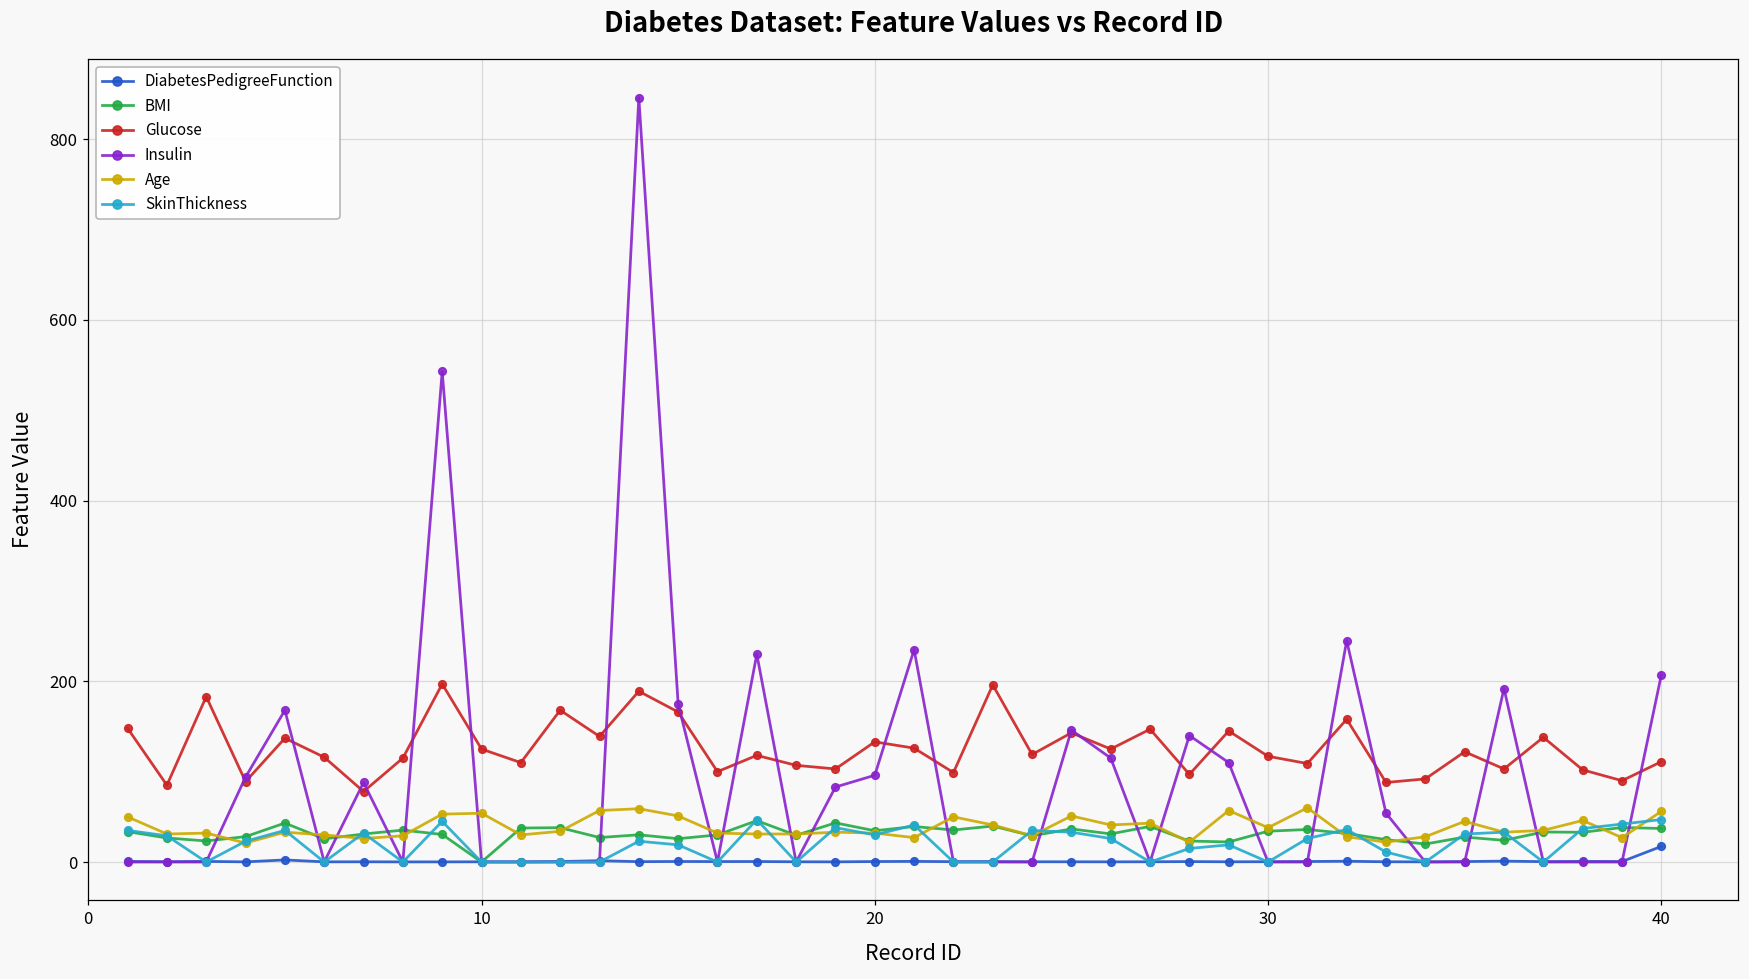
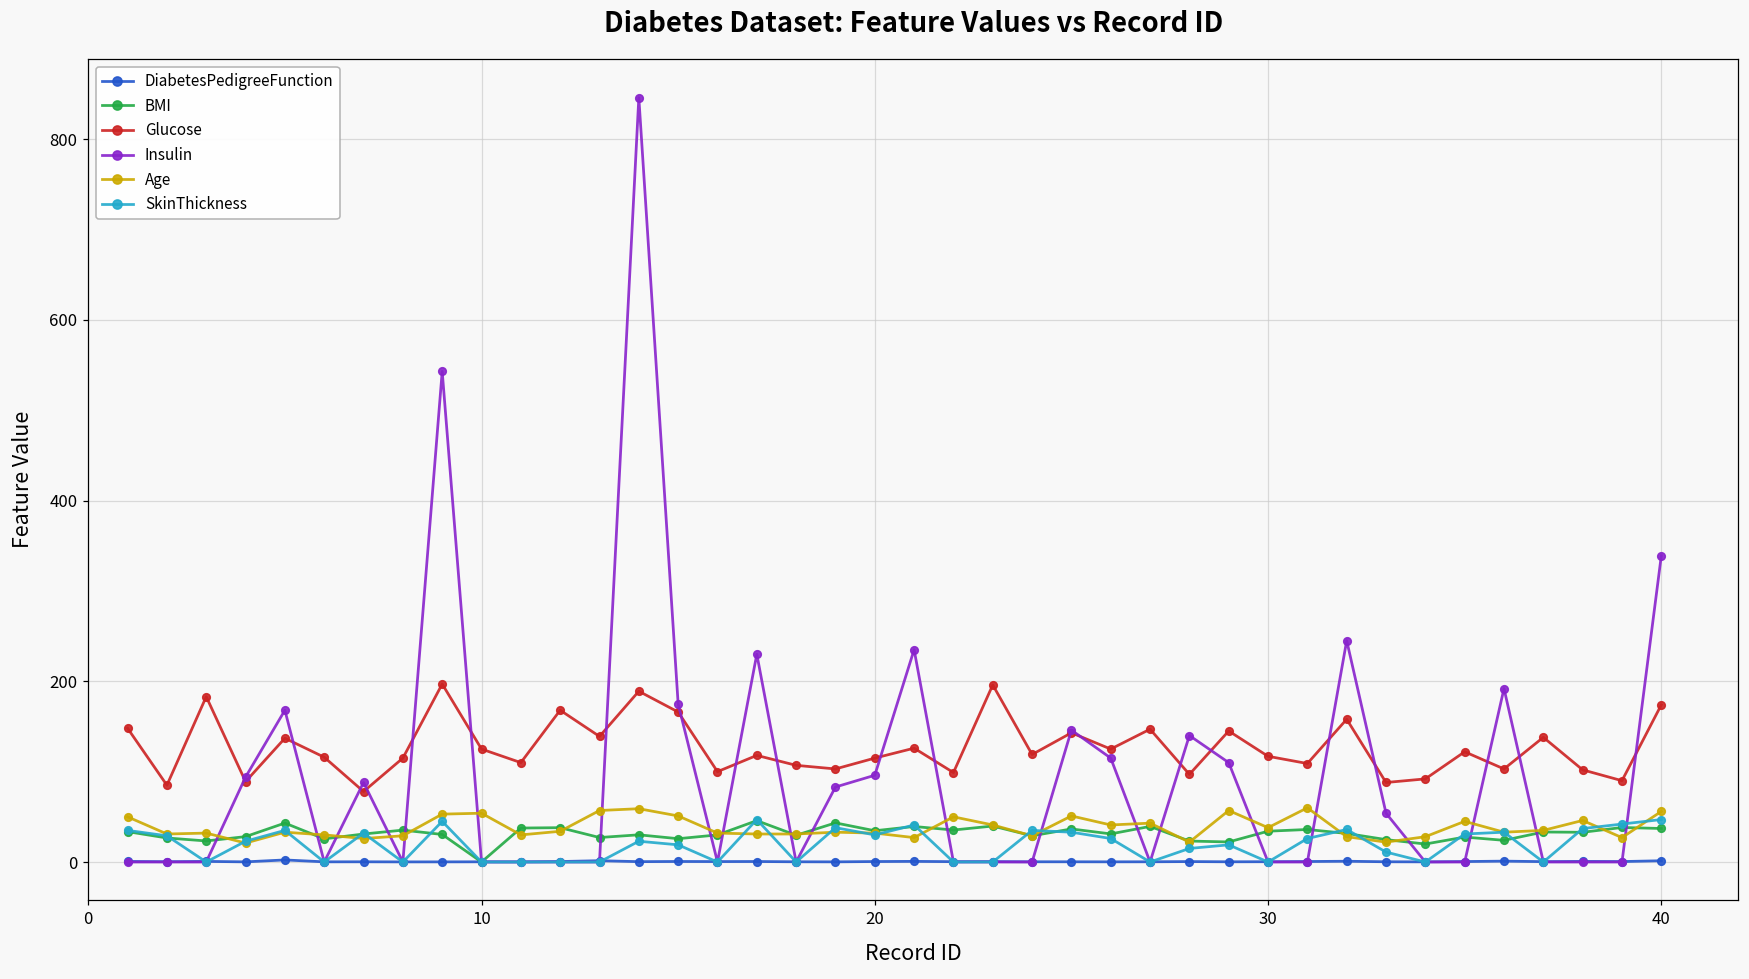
Glucose, 20: 130 -> 120
DiabetesPedigreeFunction, 40: 20 -> 0
Glucose, 40: 110 -> 170
Insulin, 40: 210 -> 340
